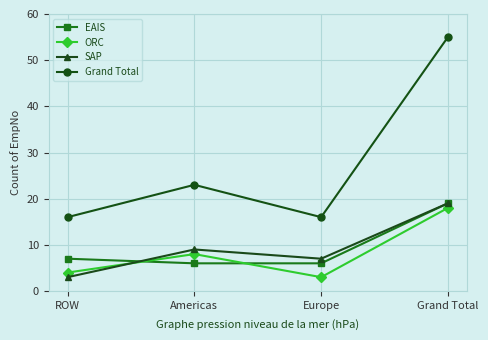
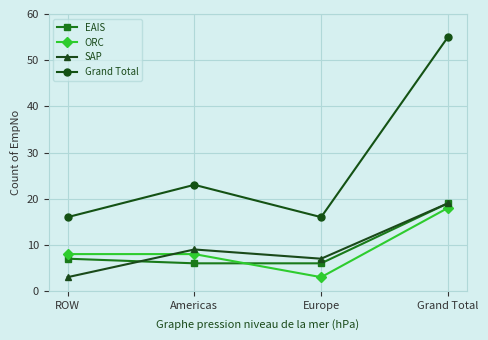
ORC, ROW: 4 -> 8
